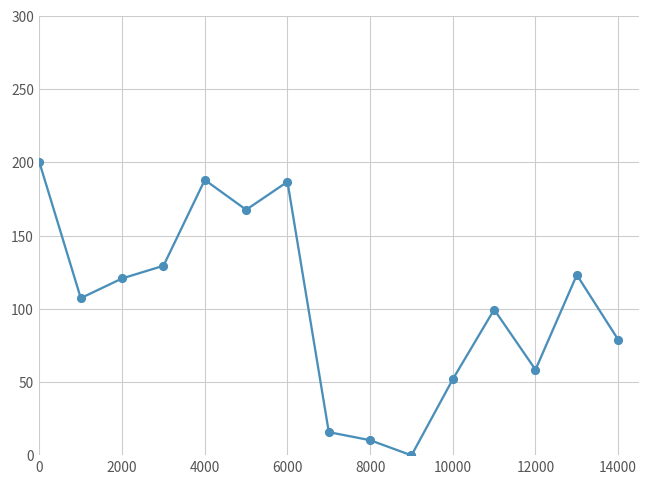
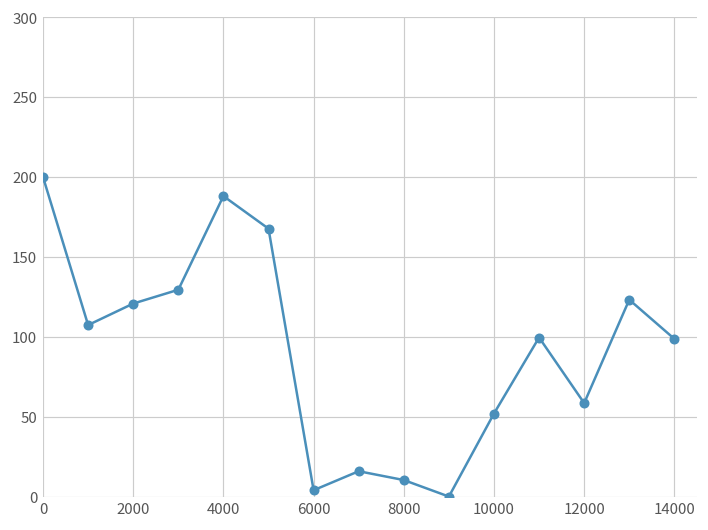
6000: 187 -> 4
14000: 79 -> 99
